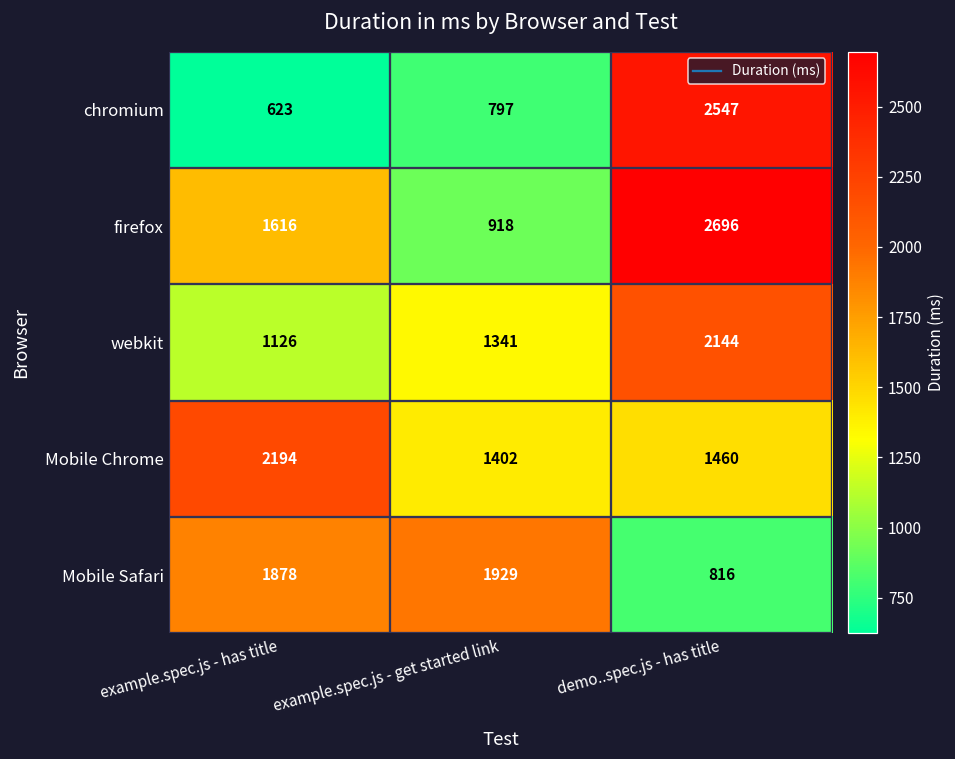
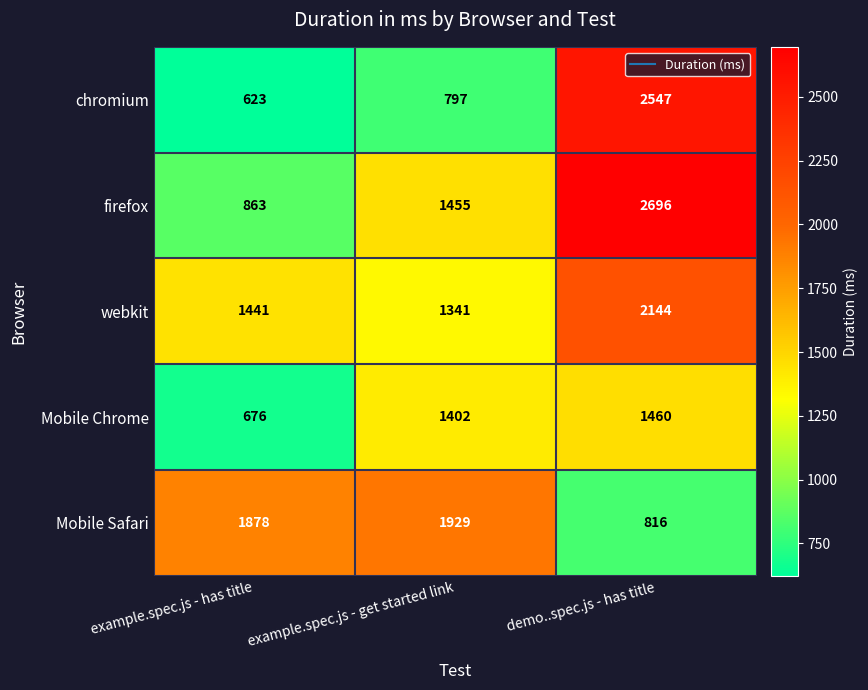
firefox, example.spec.js - has title: 1616 -> 863
firefox, example.spec.js - get started link: 918 -> 1455
webkit, example.spec.js - has title: 1126 -> 1441
Mobile Chrome, example.spec.js - has title: 2194 -> 676
